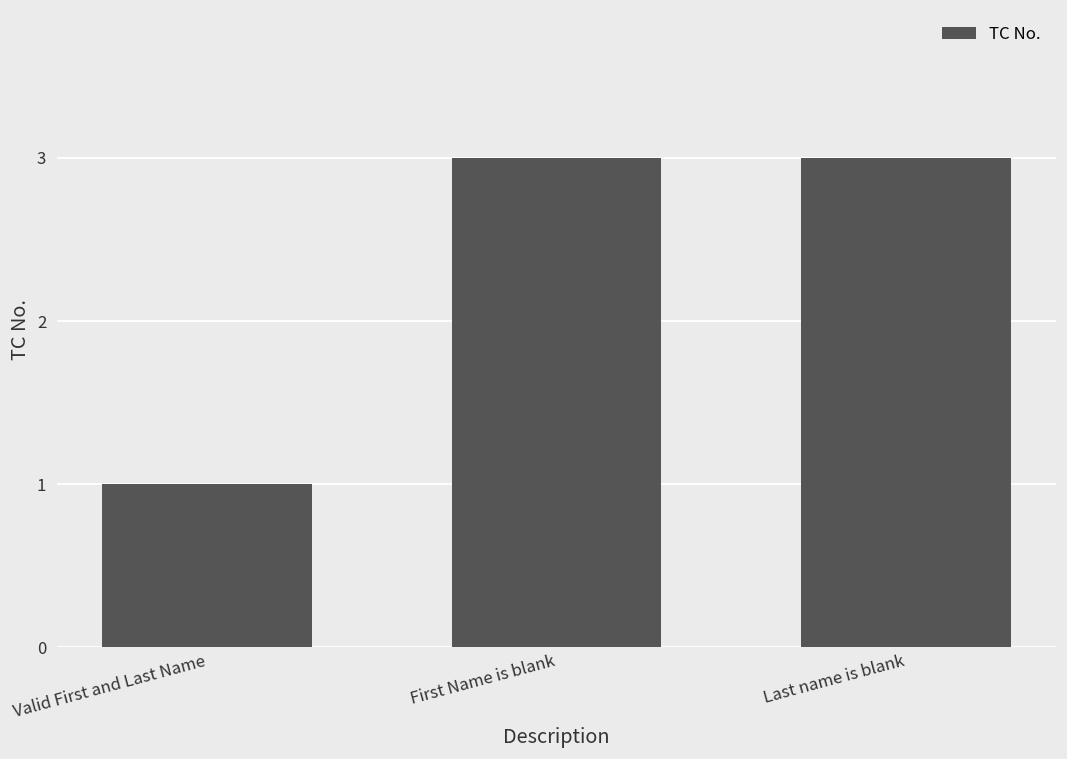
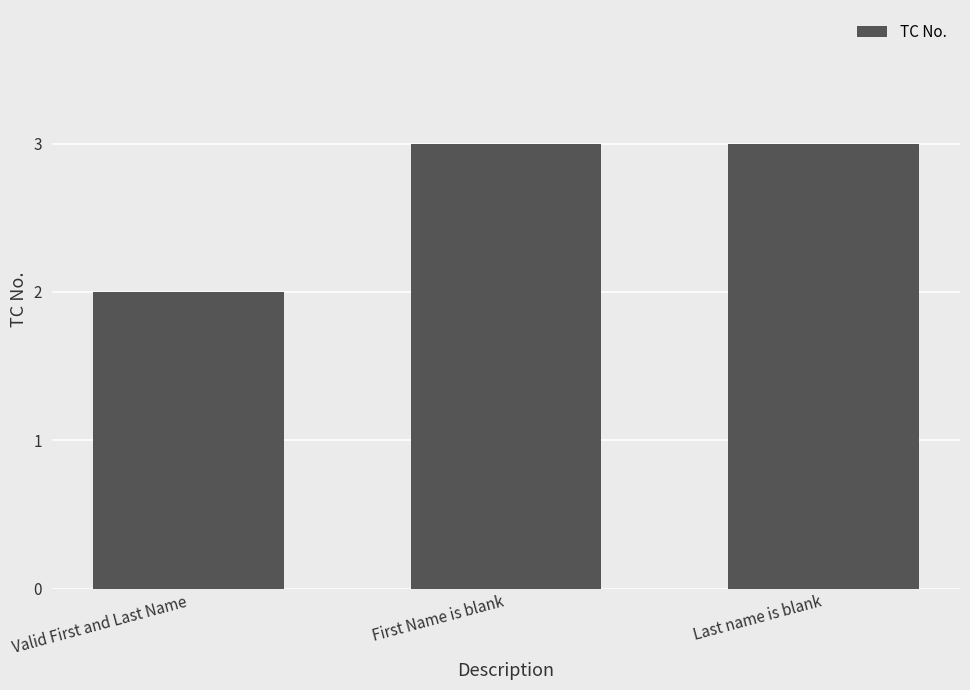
Valid First and Last Name: 1 -> 2
